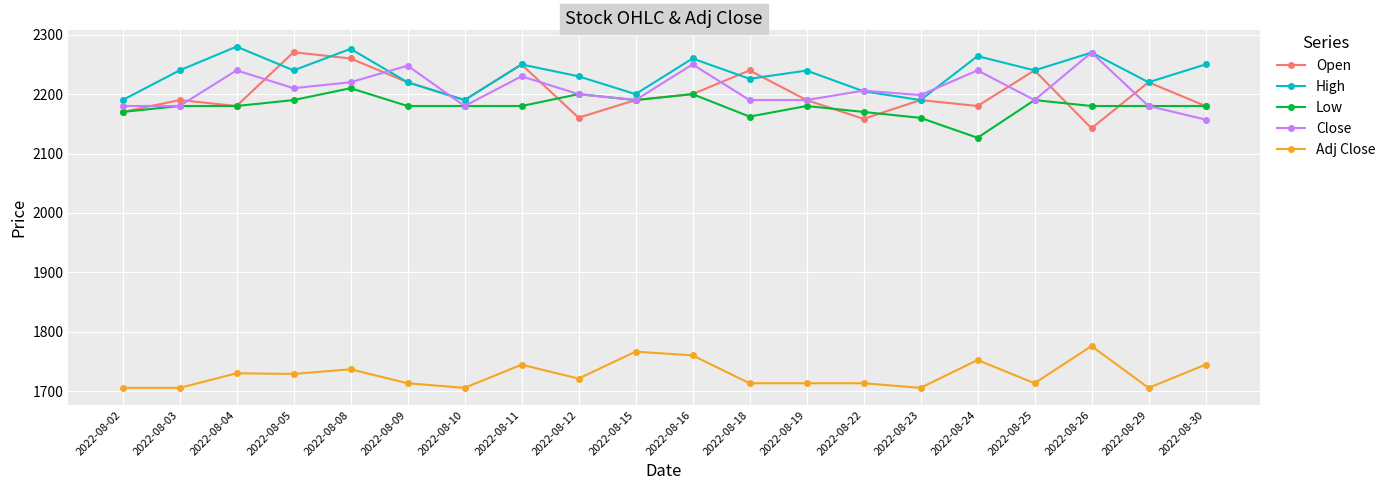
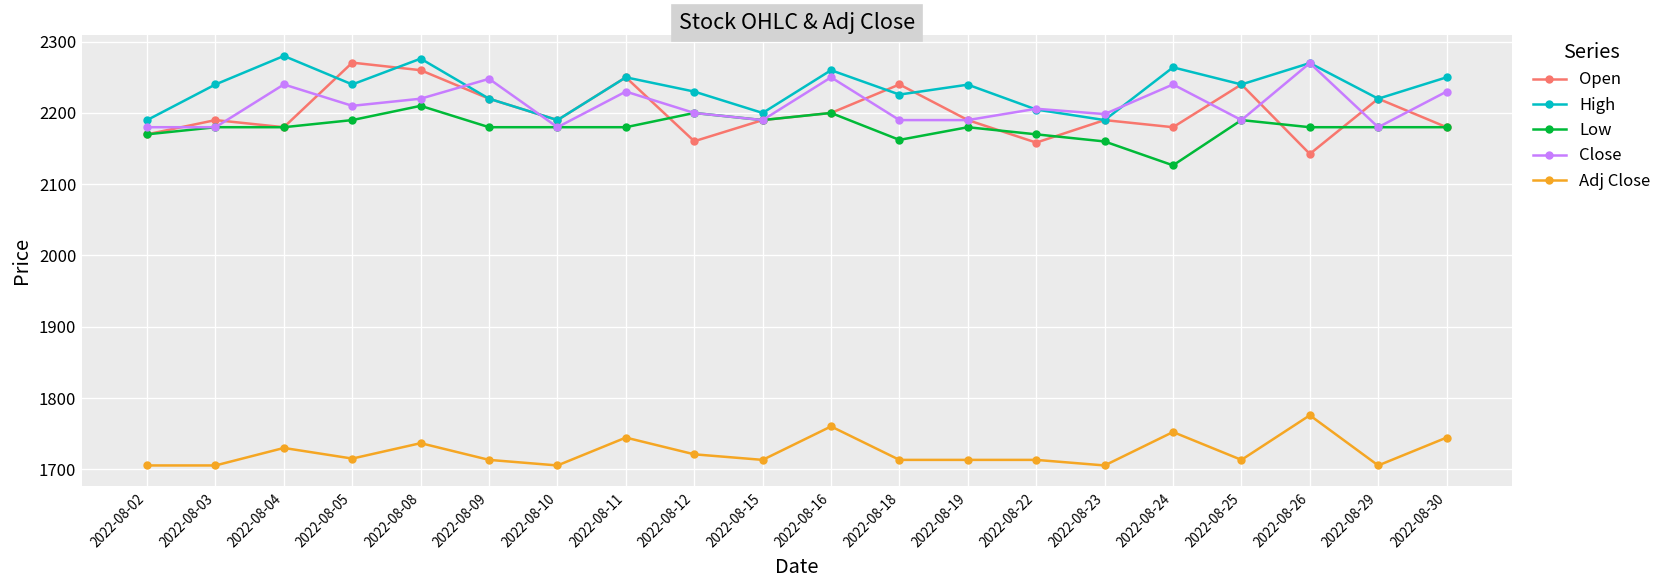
Adj Close, 2022-08-05: 1730 -> 1720
Adj Close, 2022-08-15: 1770 -> 1710
Close, 2022-08-30: 2160 -> 2230
